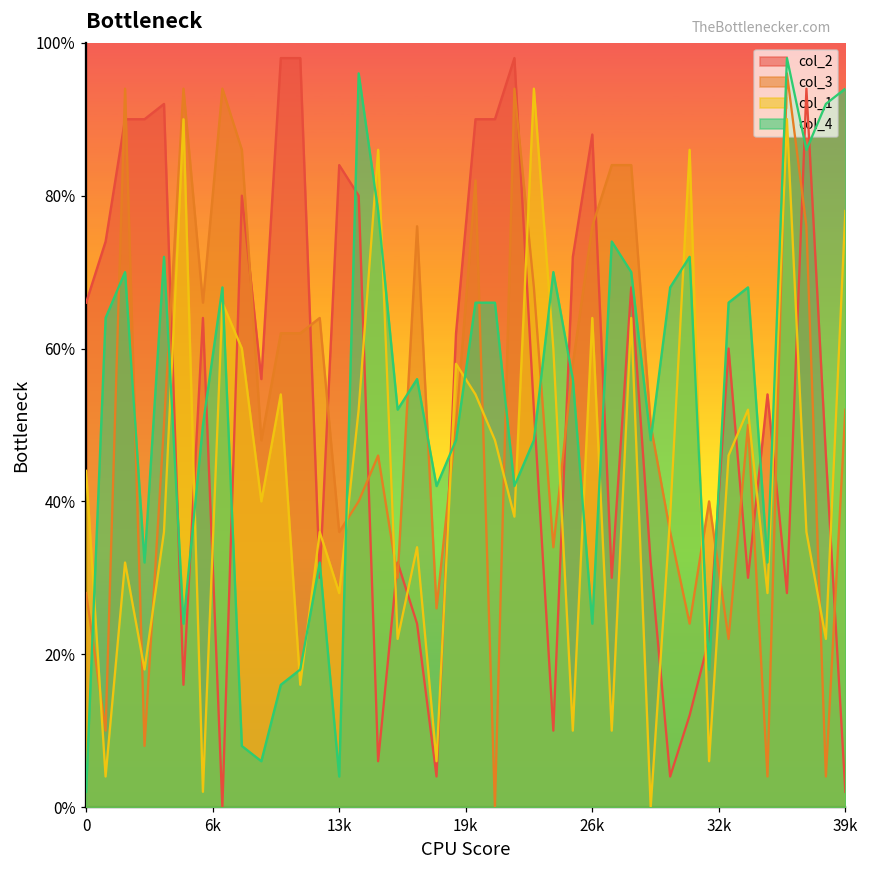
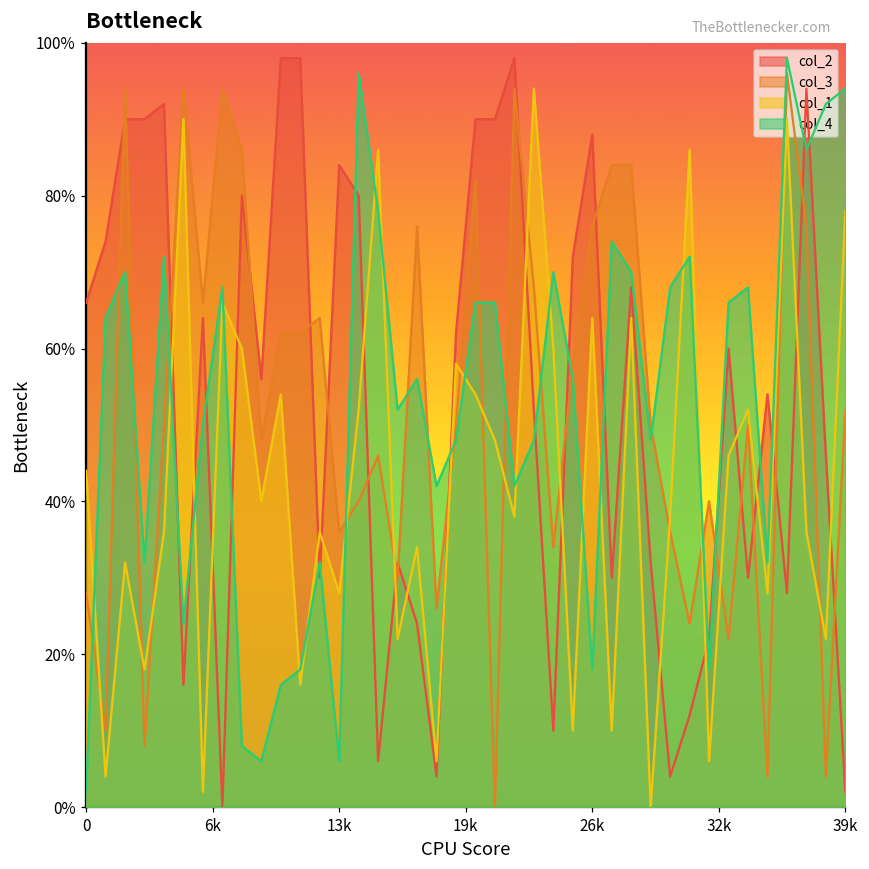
col_4, 13k: 4% -> 6%
col_4, 26k: 24% -> 18%
